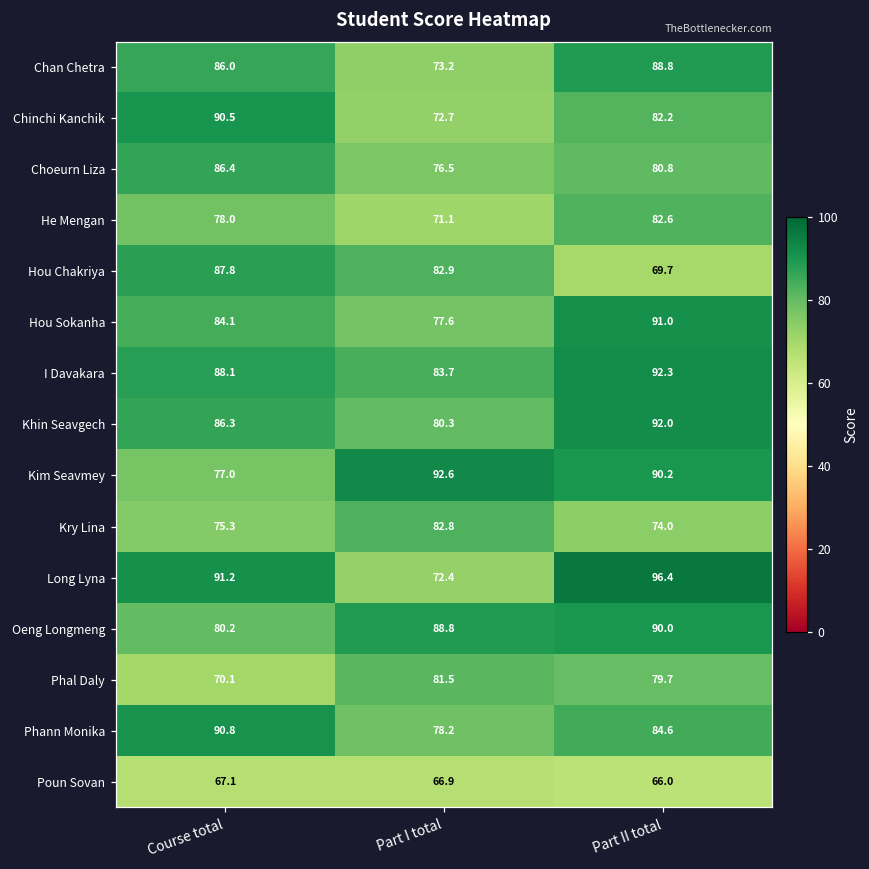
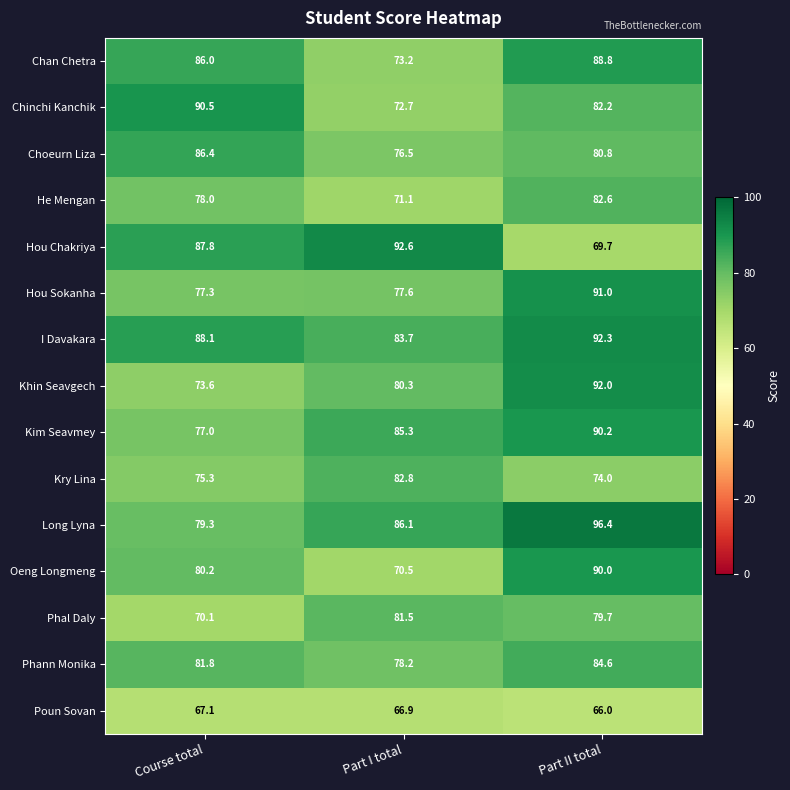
Hou Chakriya, Part I total: 82.9 -> 92.6
Hou Sokanha, Course total: 84.1 -> 77.3
Khin Seavgech, Course total: 86.3 -> 73.6
Kim Seavmey, Part I total: 92.6 -> 85.3
Long Lyna, Course total: 91.2 -> 79.3
Long Lyna, Part I total: 72.4 -> 86.1
Oeng Longmeng, Part I total: 88.8 -> 70.5
Phann Monika, Course total: 90.8 -> 81.8
